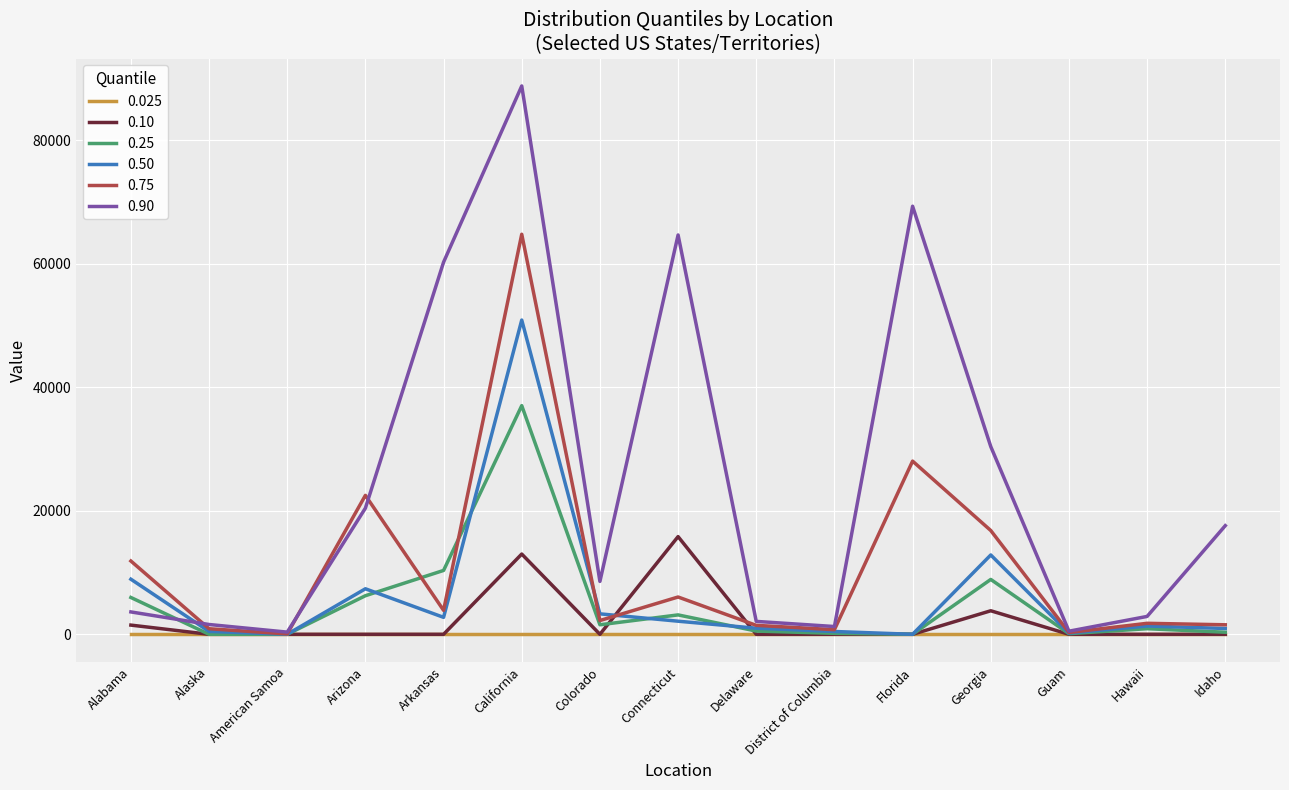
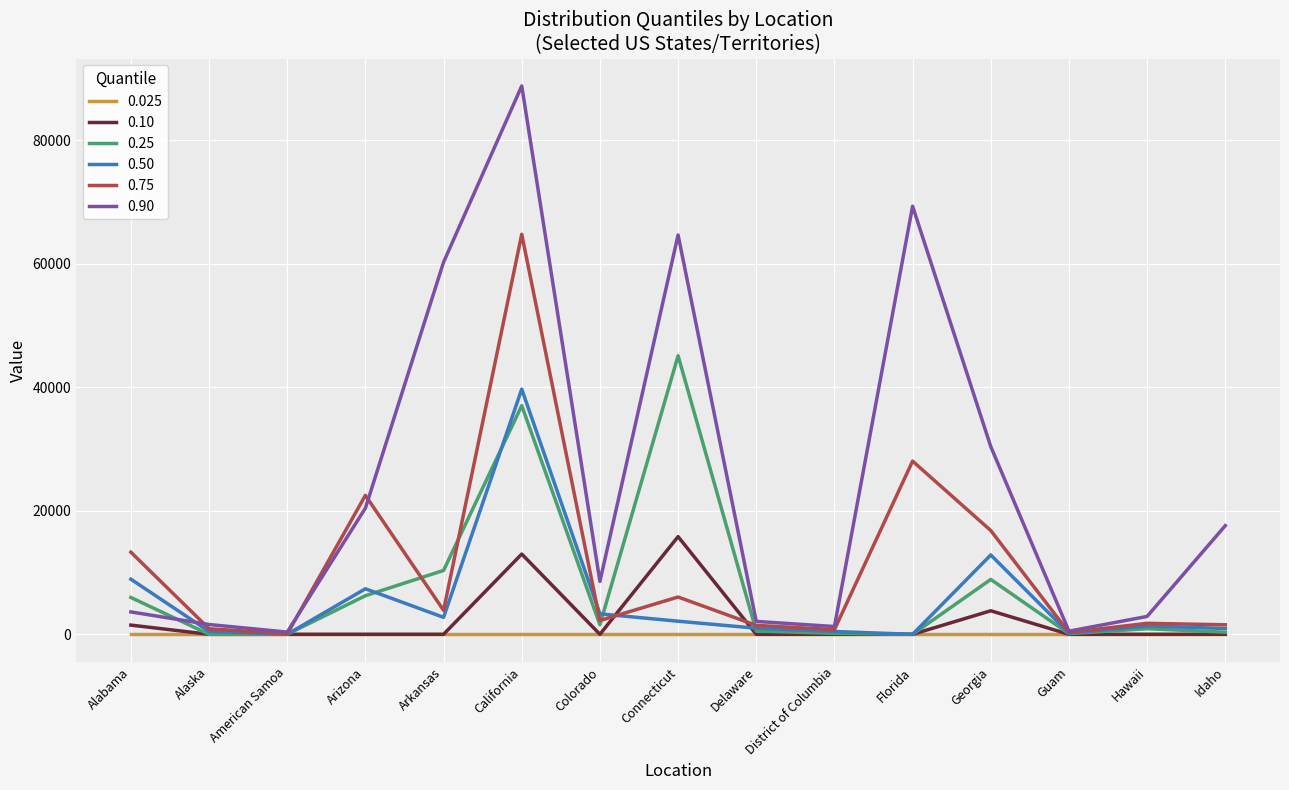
0.75, Alabama: 12000 -> 13000
0.50, California: 51000 -> 40000
0.25, Connecticut: 3000 -> 45000
